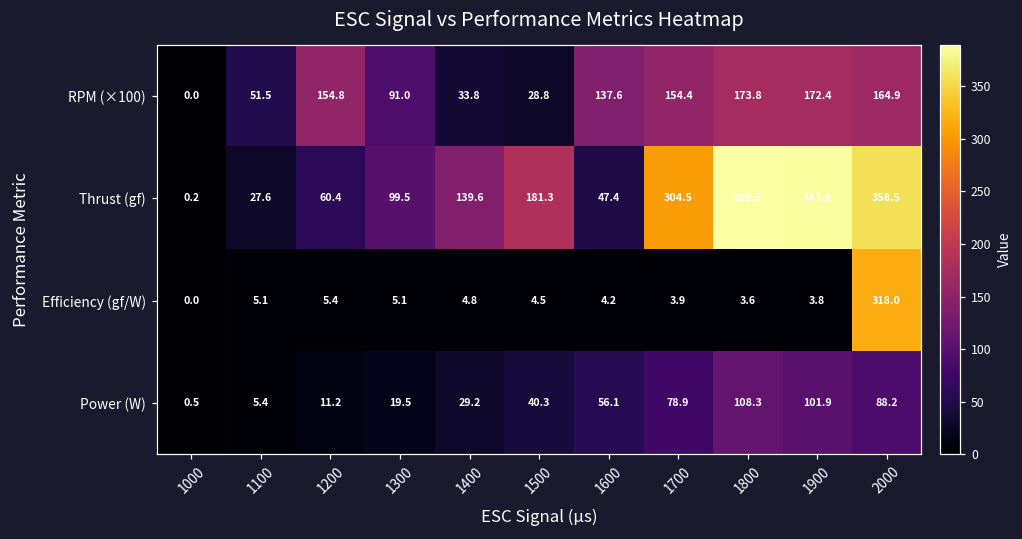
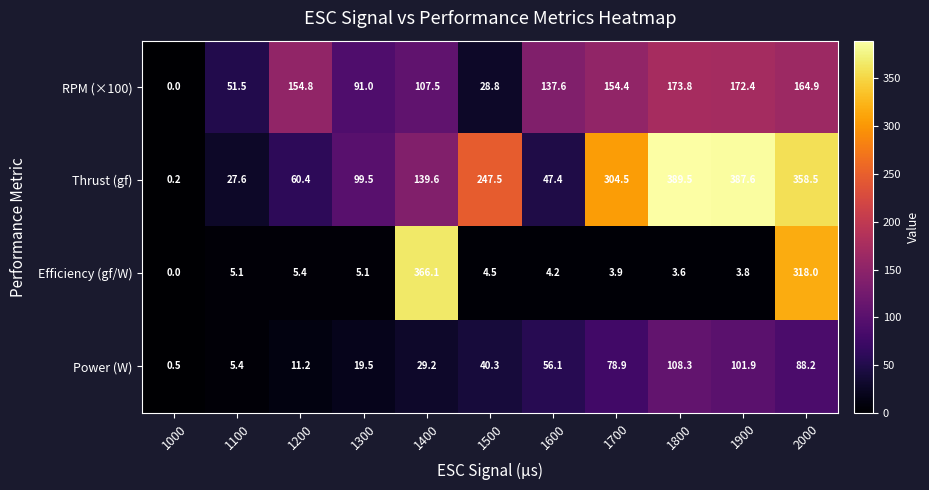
RPM (×100), 1400: 33.8 -> 107.5
Thrust (gf), 1500: 181.3 -> 247.5
Efficiency (gf/W), 1400: 4.8 -> 366.1
